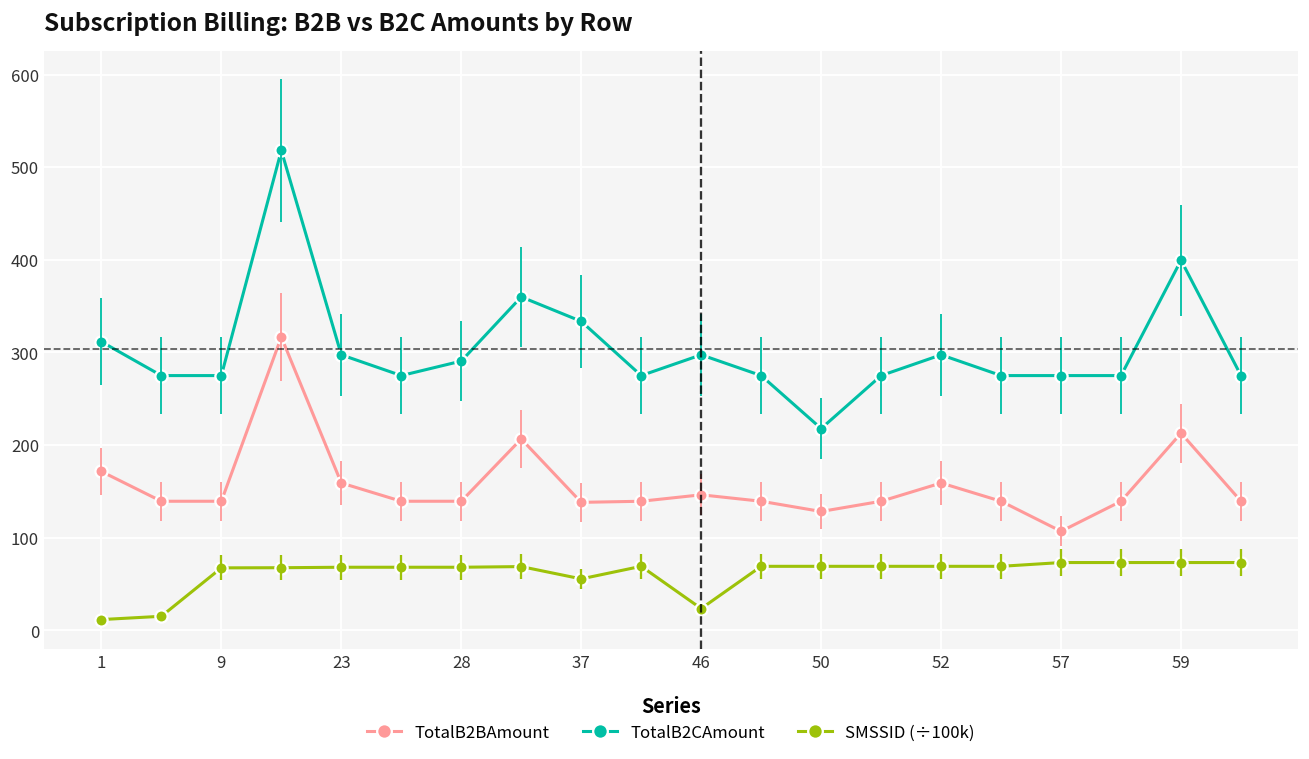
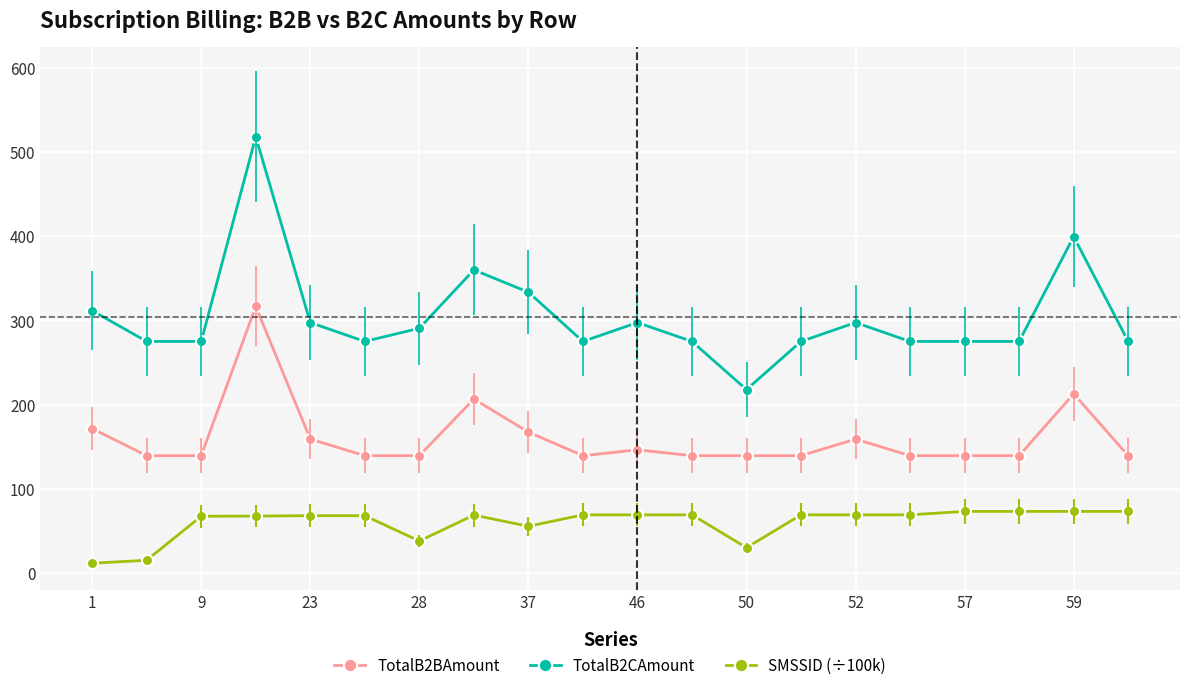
SMSSID (÷100k), 28: 70 -> 40
TotalB2BAmount, 37: 140 -> 170
SMSSID (÷100k), 46: 20 -> 70
TotalB2BAmount, 50: 130 -> 140
SMSSID (÷100k), 50: 70 -> 30
TotalB2BAmount, 57: 110 -> 140
